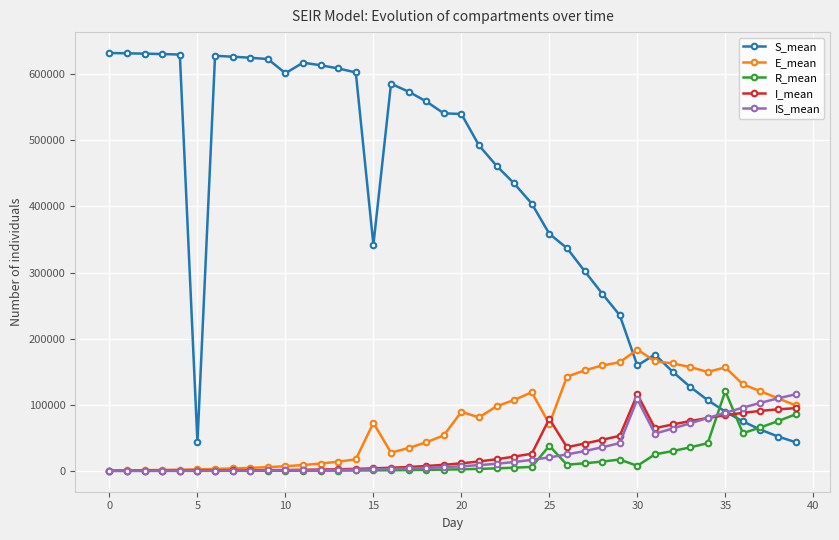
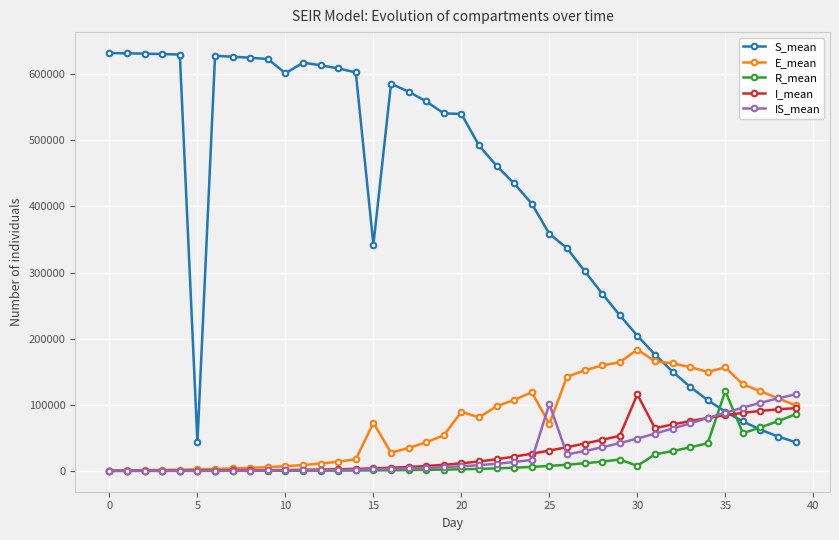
R_mean, 25: 40000 -> 10000
I_mean, 25: 80000 -> 30000
IS_mean, 25: 20000 -> 100000
S_mean, 30: 160000 -> 200000
IS_mean, 30: 110000 -> 50000
